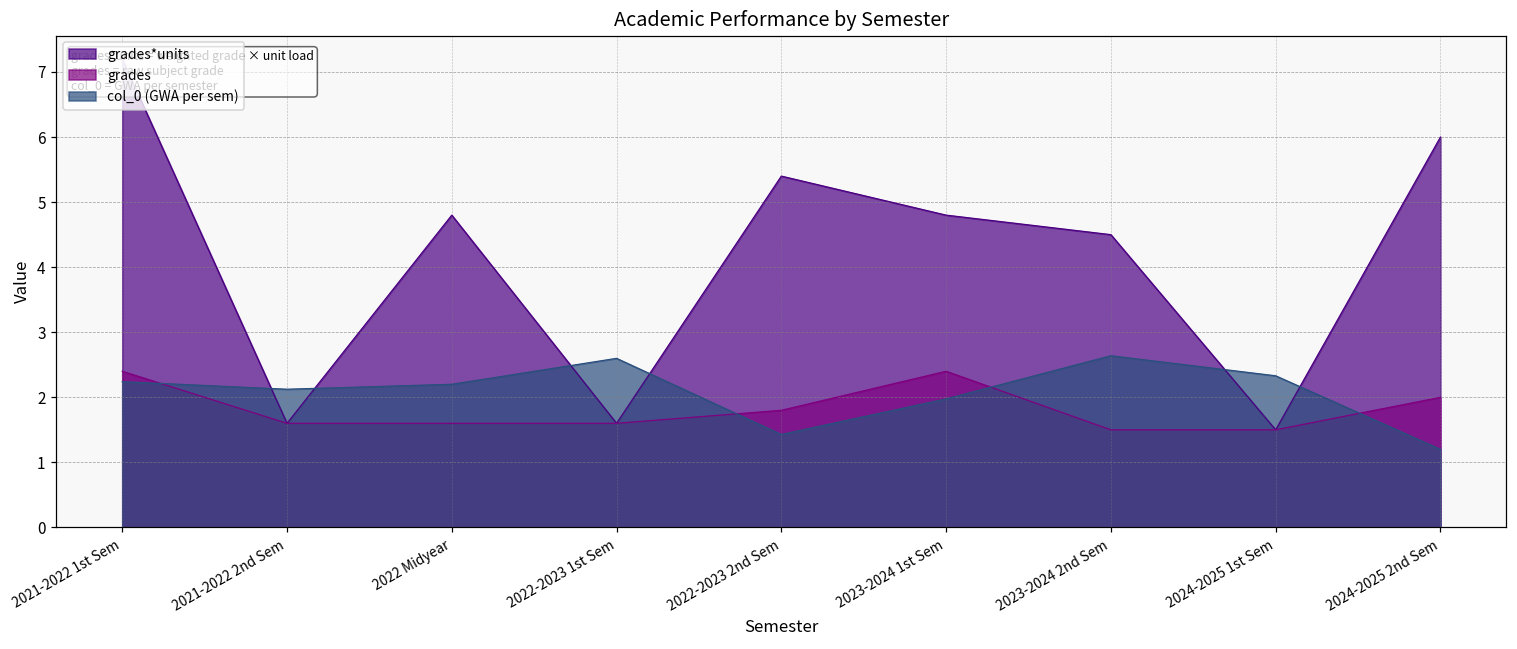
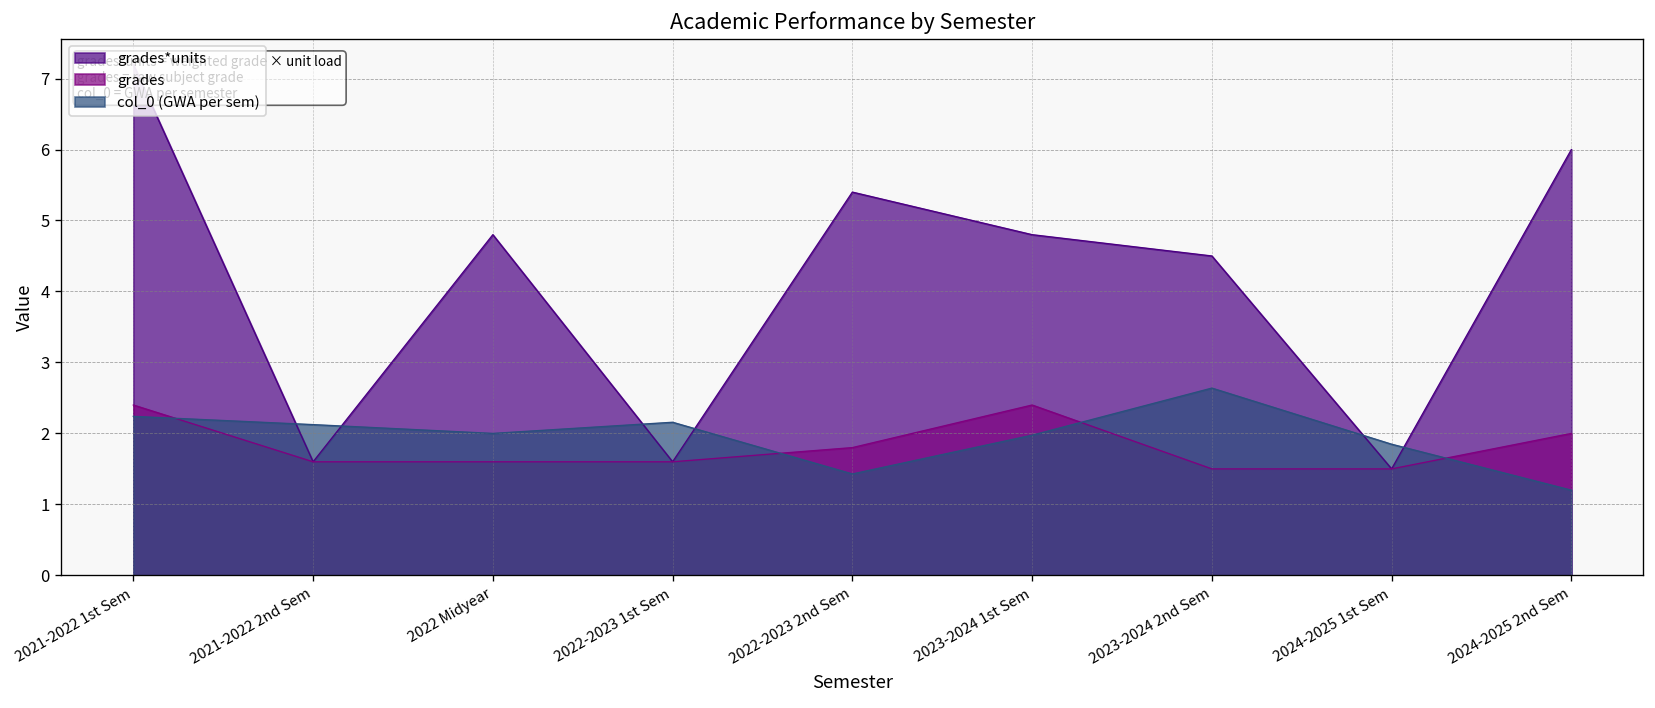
col_0 (GWA per sem), 2022 Midyear: 2.2 -> 2.0
col_0 (GWA per sem), 2022-2023 1st Sem: 2.6 -> 2.2
col_0 (GWA per sem), 2024-2025 1st Sem: 2.3 -> 1.8
